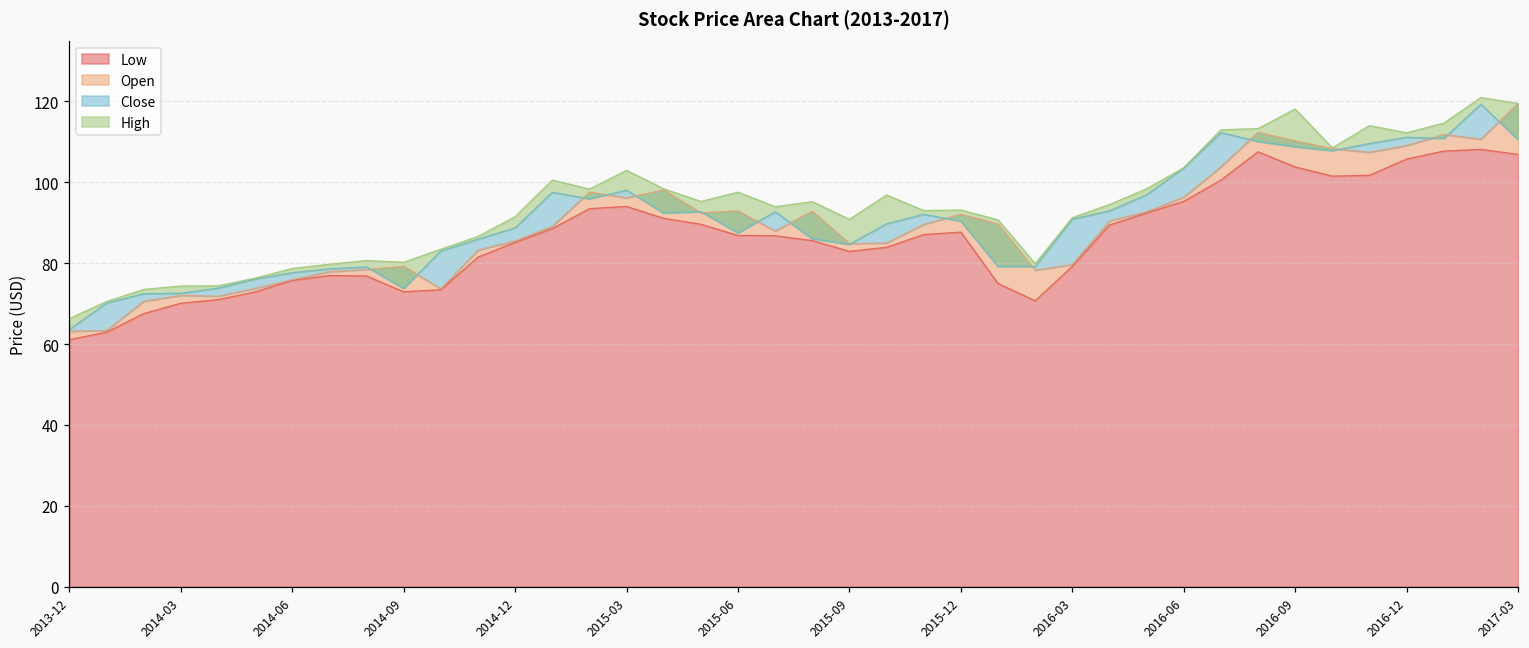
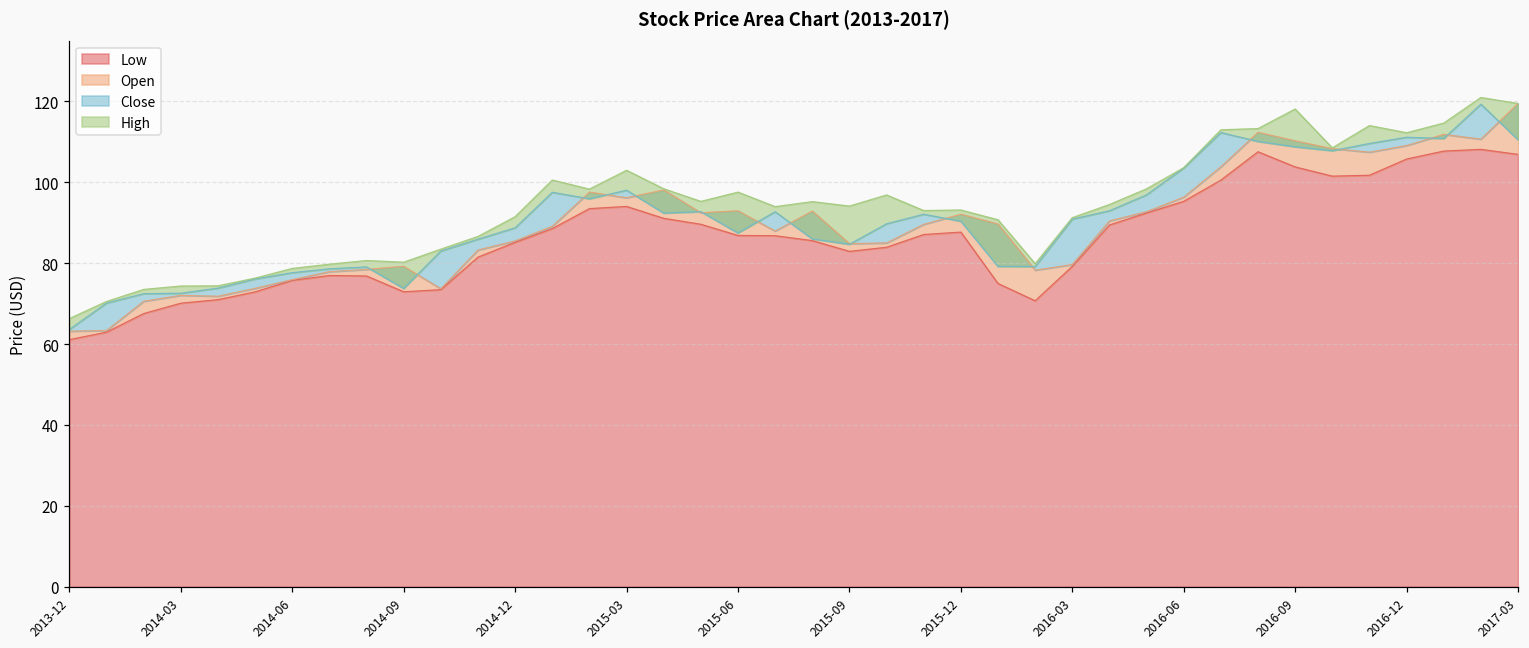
High, 2015-09: 91 -> 94
